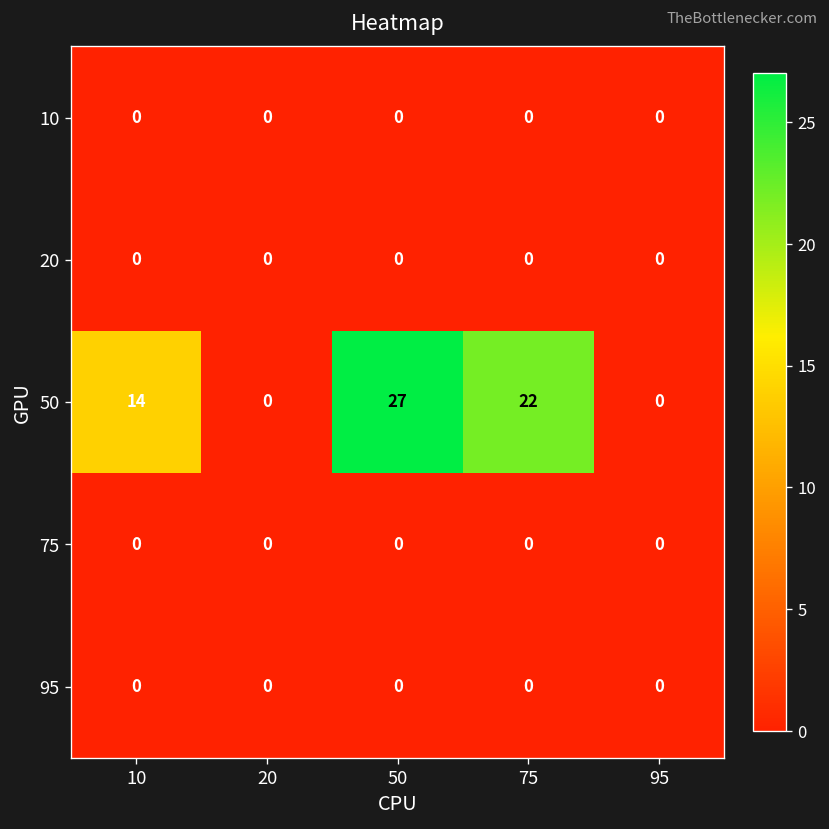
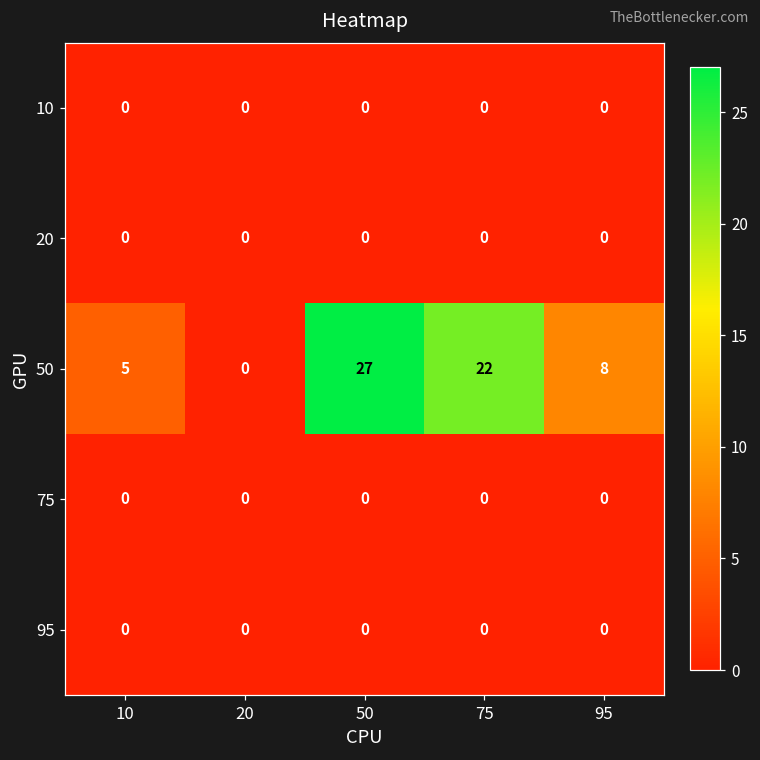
50, 10: 14 -> 5
50, 95: 0 -> 8
